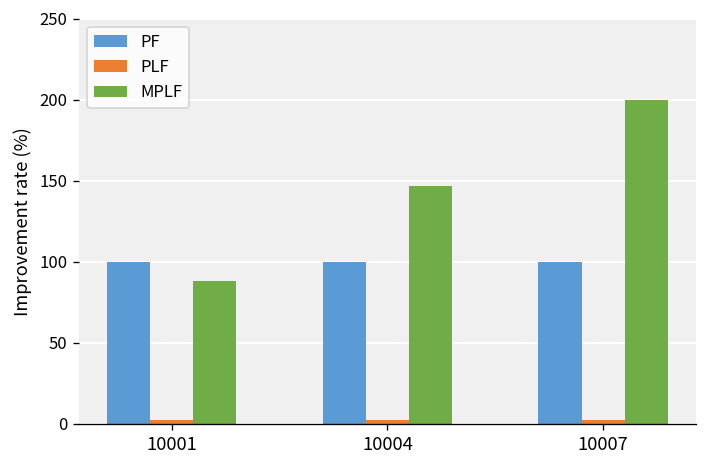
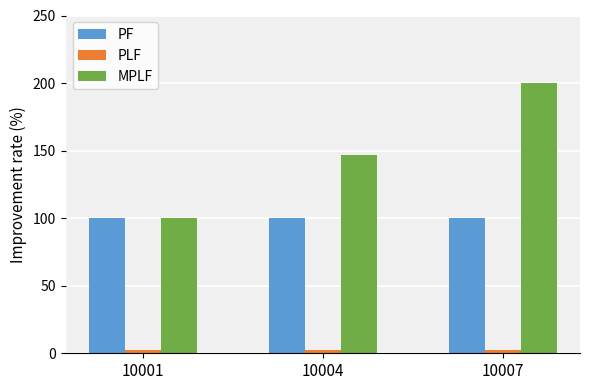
MPLF, 10001: 88 -> 100
